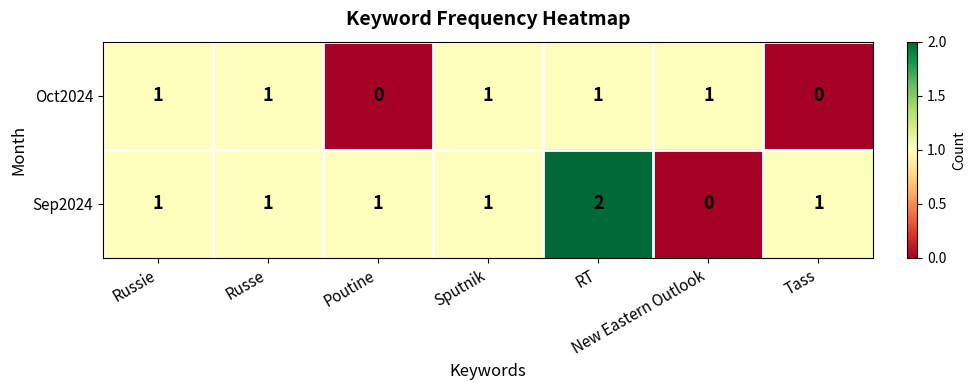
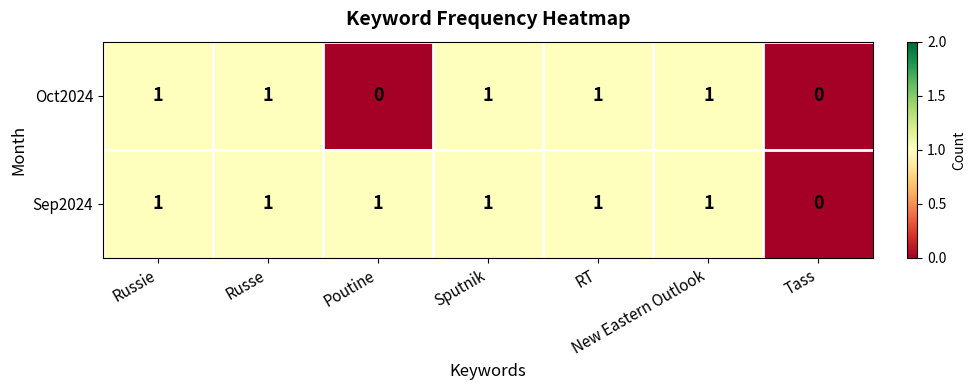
Sep2024, RT: 2 -> 1
Sep2024, New Eastern Outlook: 0 -> 1
Sep2024, Tass: 1 -> 0
